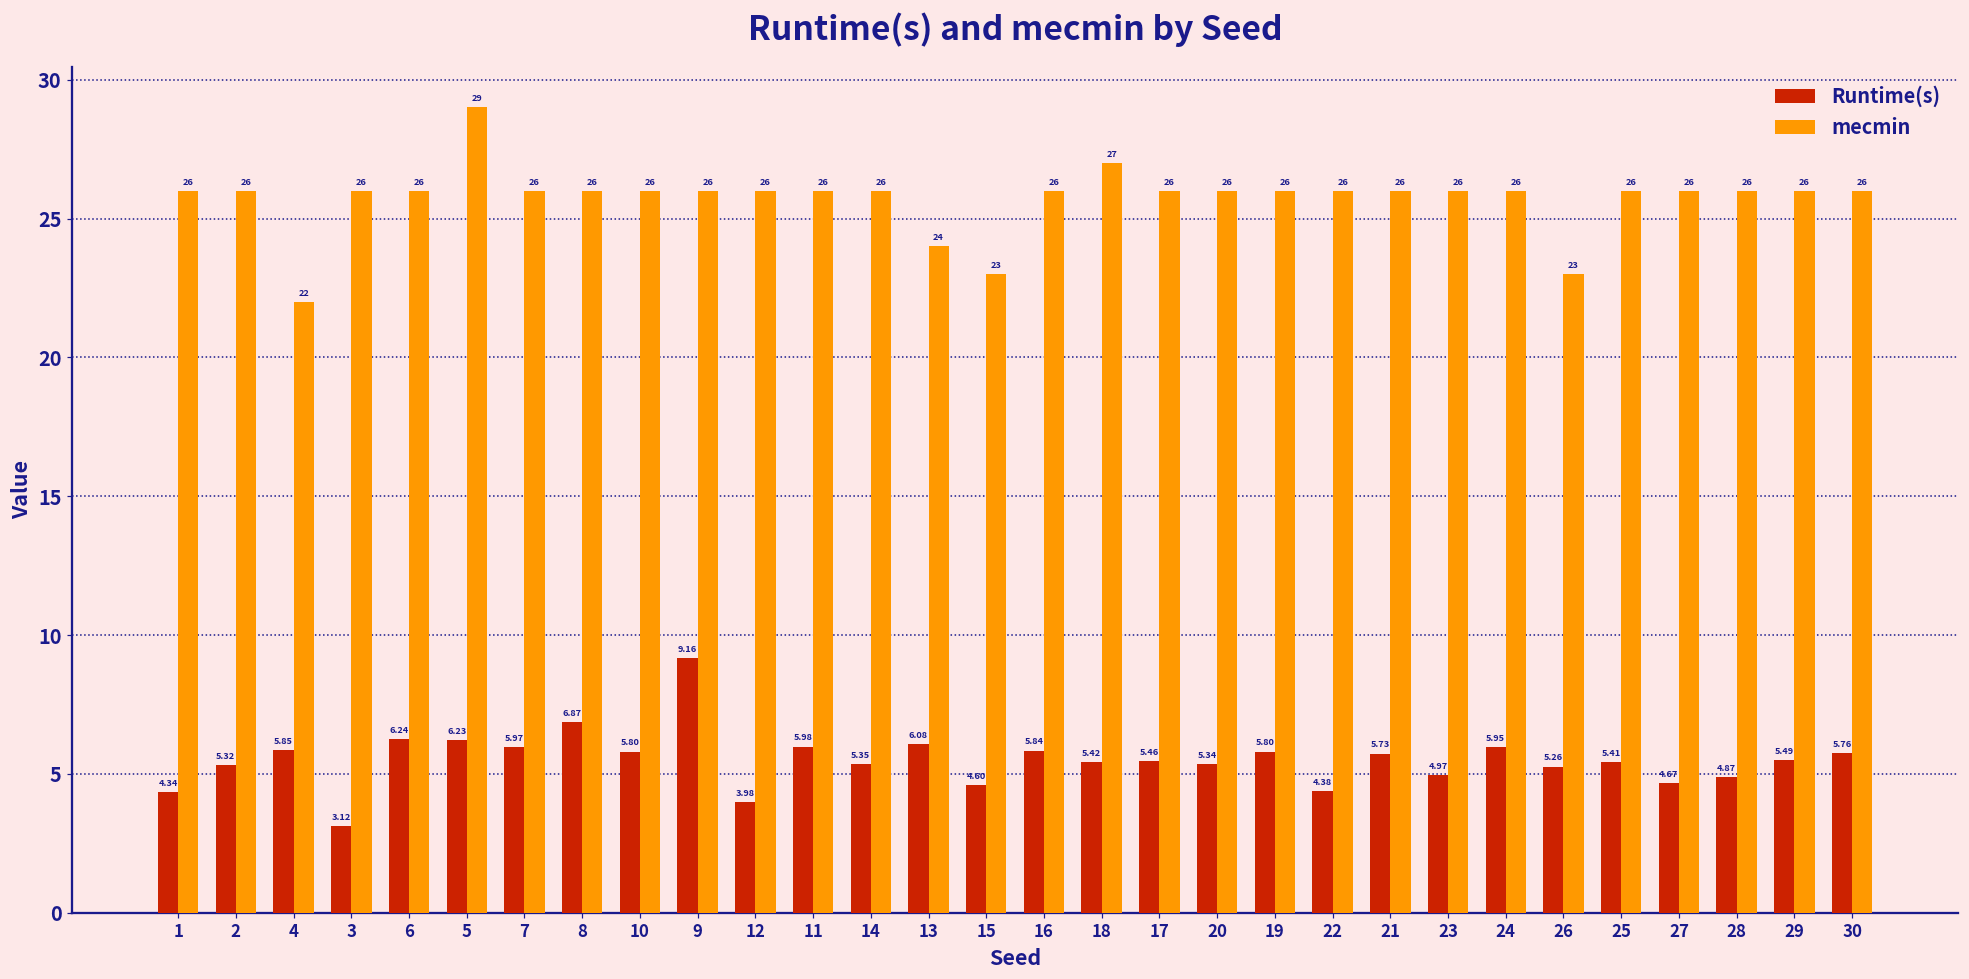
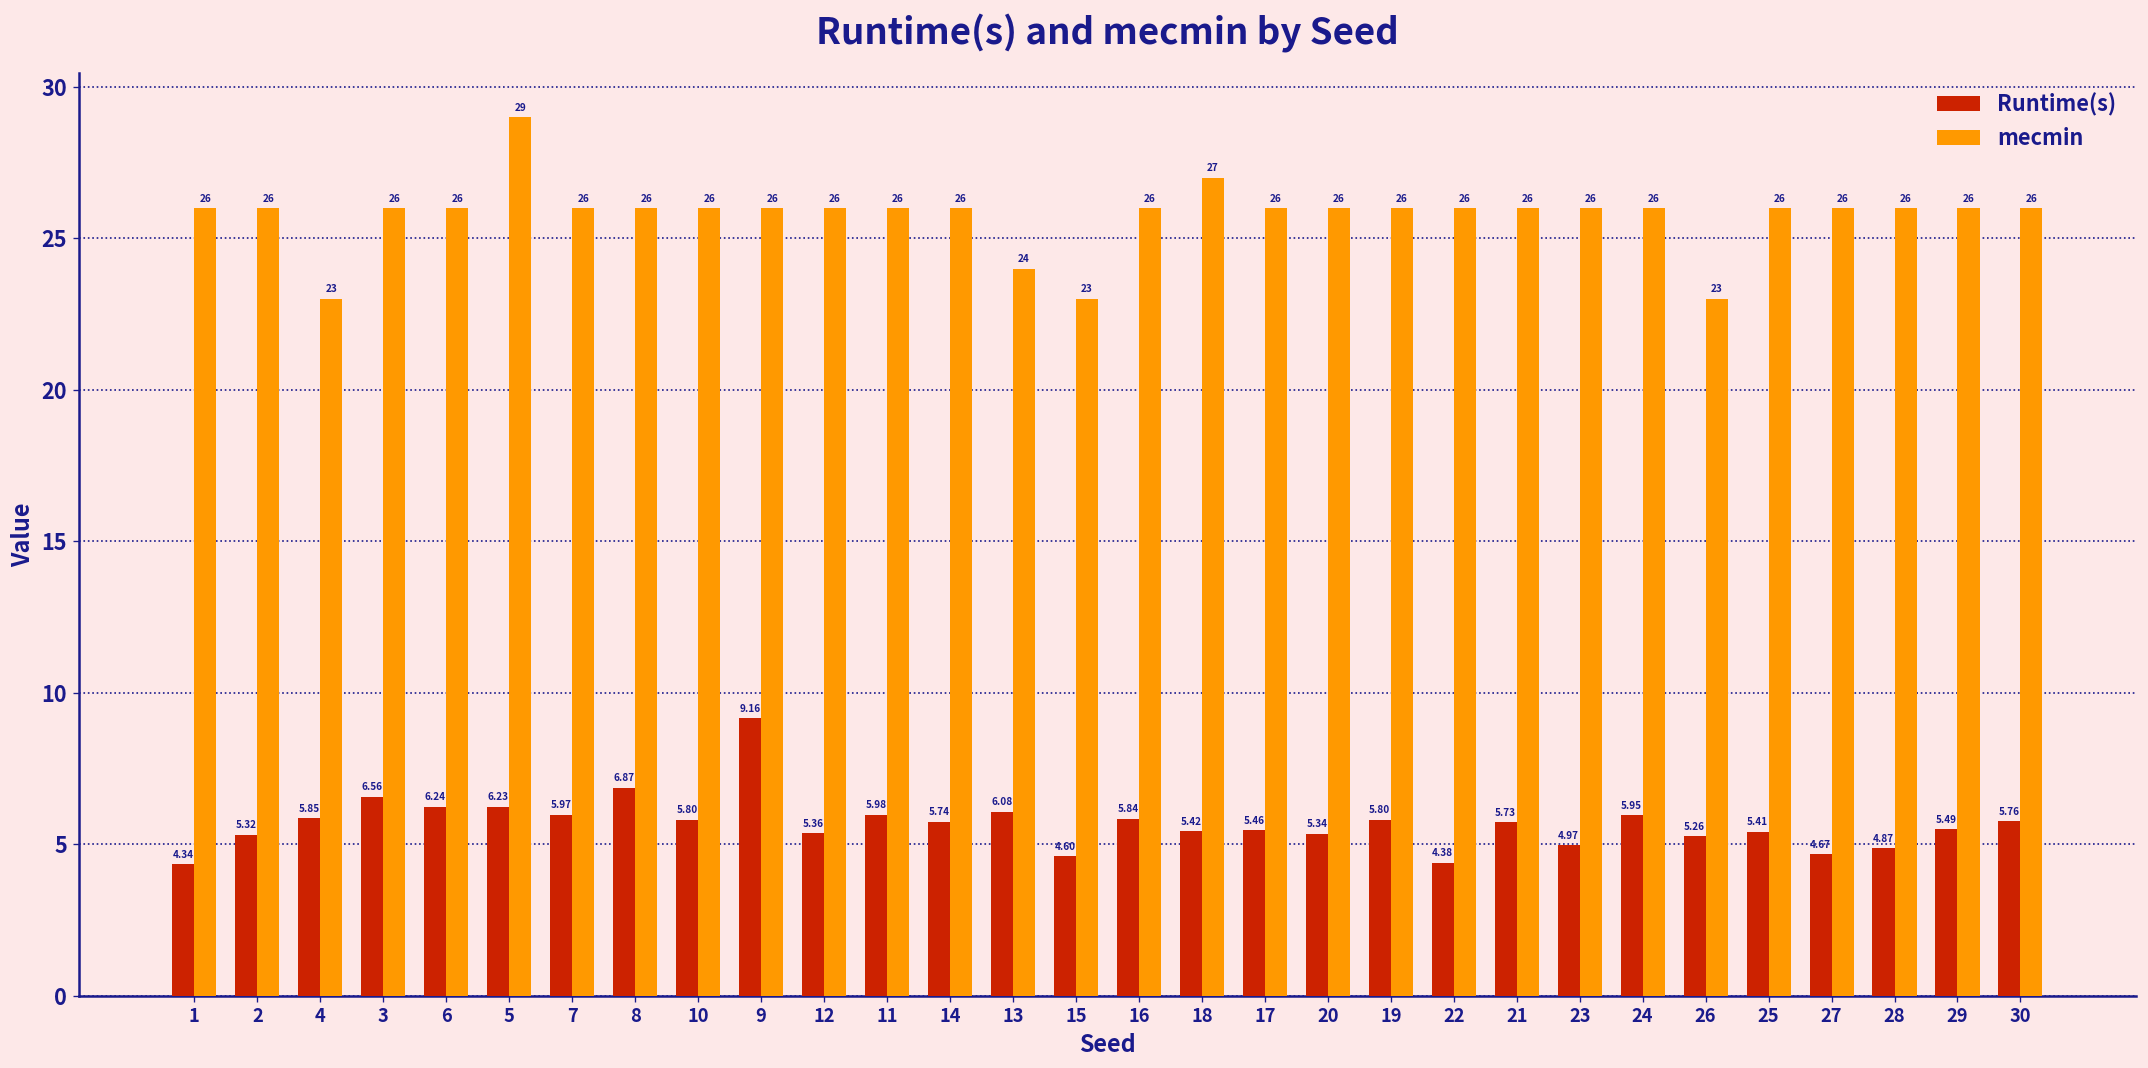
mecmin, 4: 22 -> 23
Runtime(s), 3: 3.12 -> 6.56
Runtime(s), 12: 3.98 -> 5.36
Runtime(s), 14: 5.35 -> 5.74
